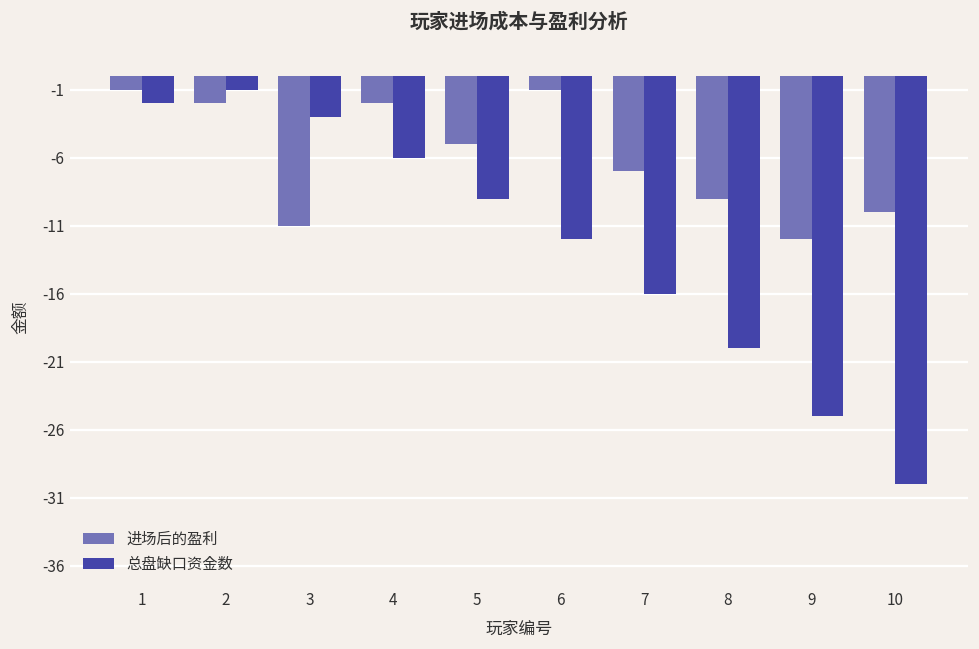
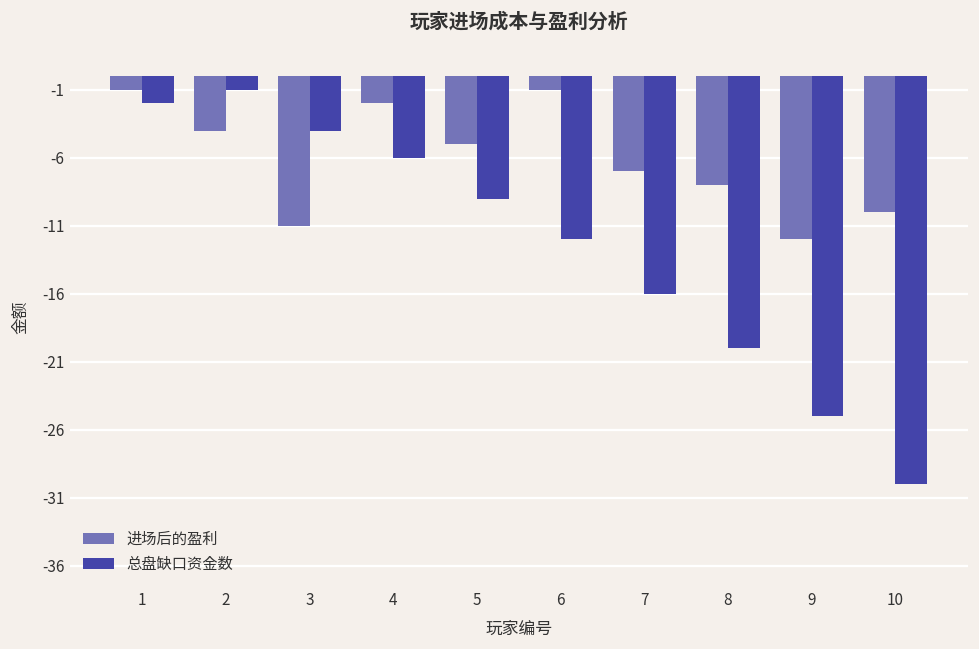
进场后的盈利, 2: -2 -> -4
总盘缺口资金数, 3: -3 -> -4
进场后的盈利, 8: -9 -> -8
